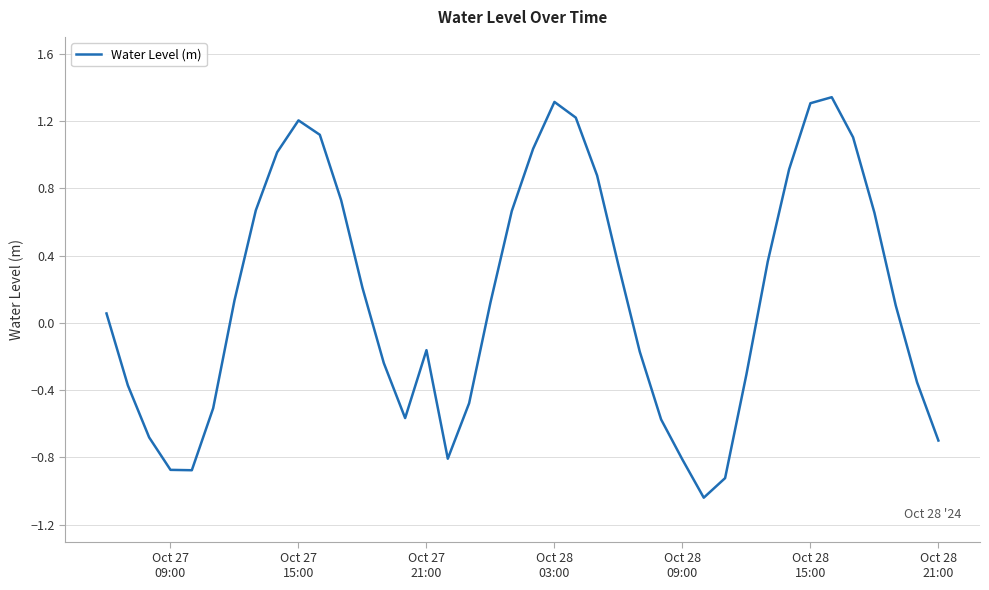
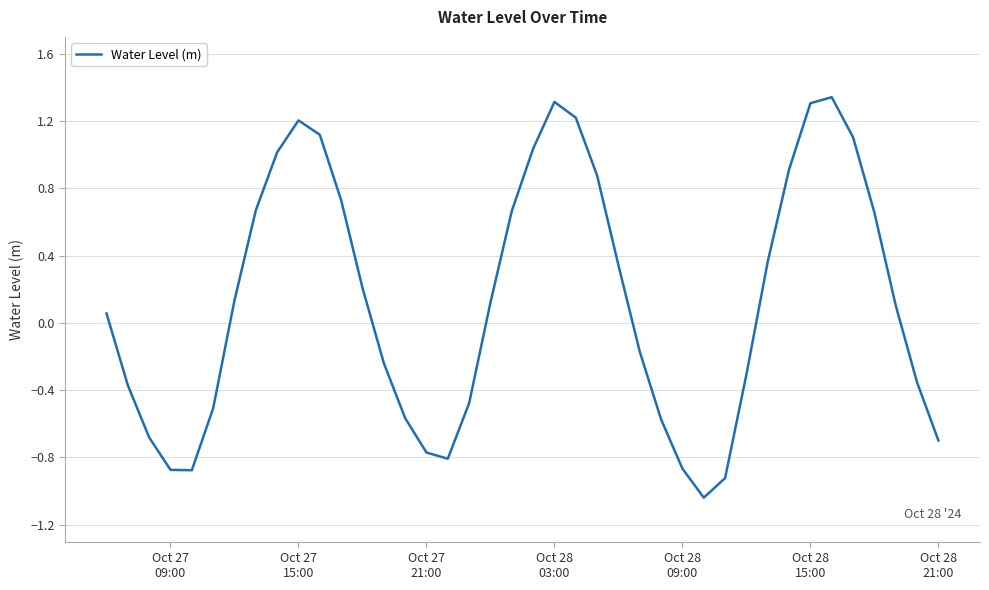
Oct 27 21:00: -0.16 -> -0.77
Oct 28 09:00: -0.81 -> -0.87
